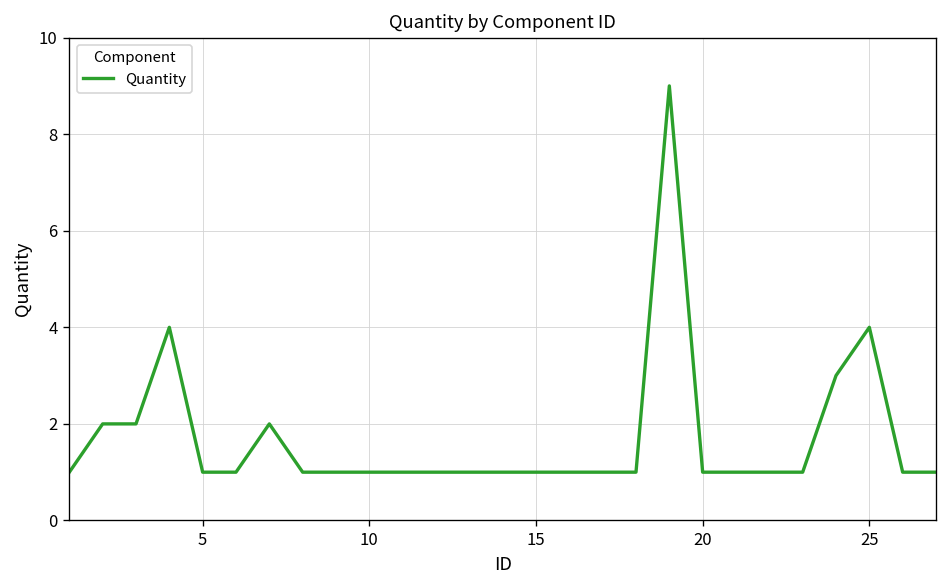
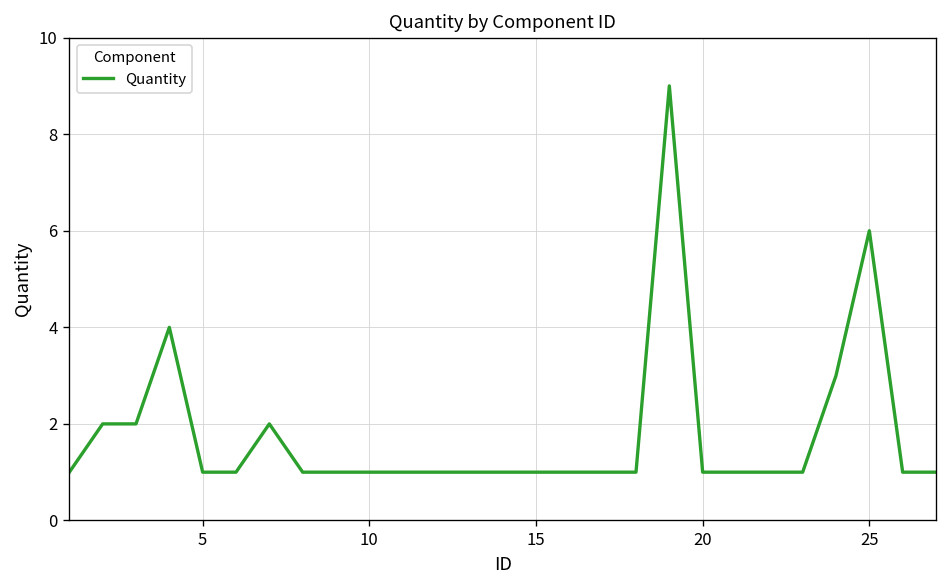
25: 4 -> 6
